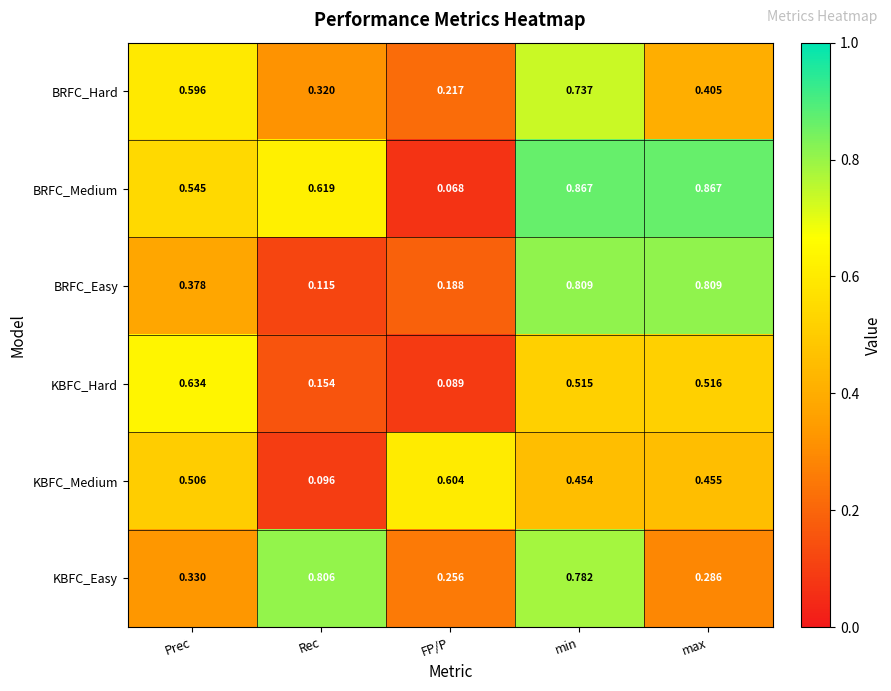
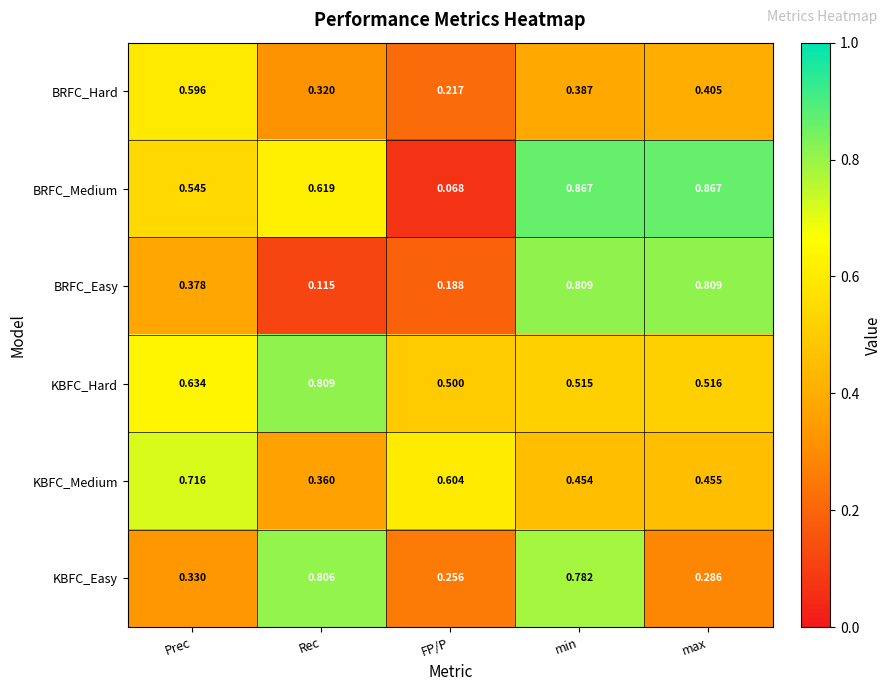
BRFC_Hard, min: 0.737 -> 0.387
KBFC_Hard, Rec: 0.154 -> 0.809
KBFC_Hard, FP/P: 0.089 -> 0.500
KBFC_Medium, Prec: 0.506 -> 0.716
KBFC_Medium, Rec: 0.096 -> 0.360
